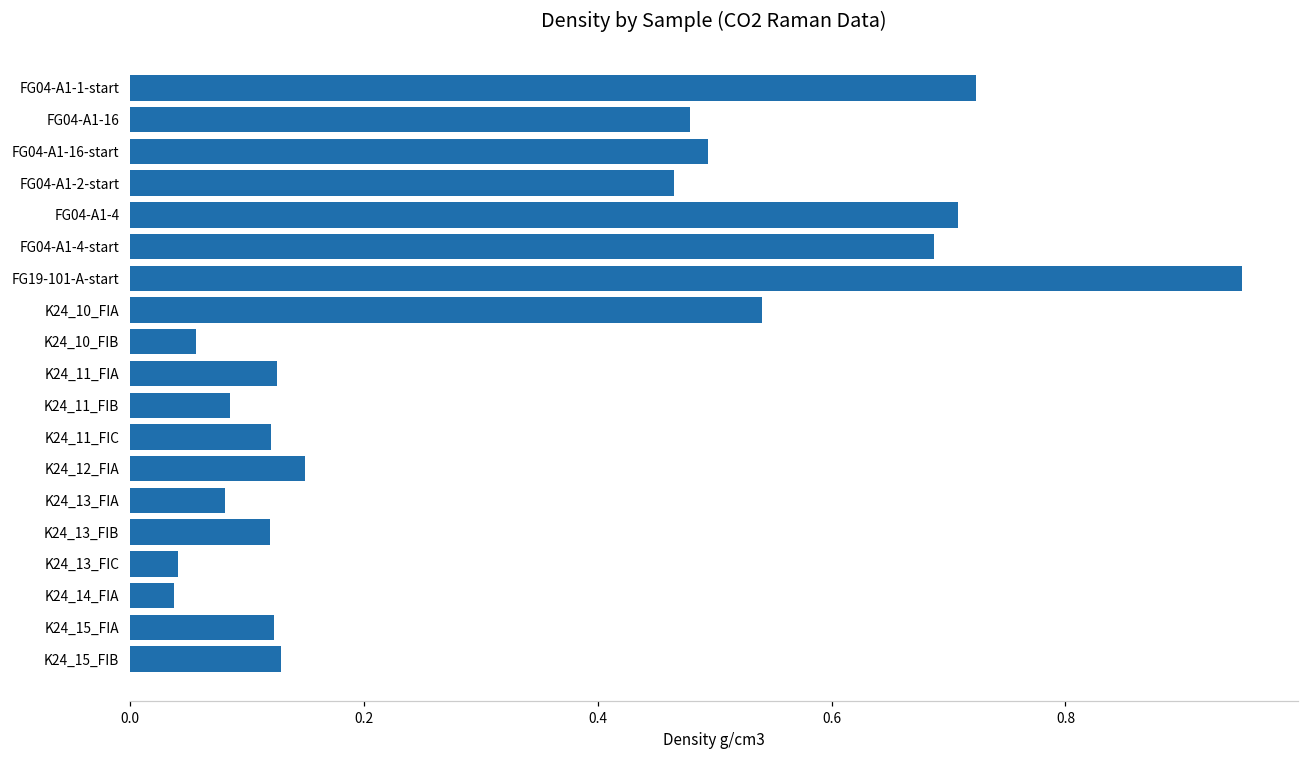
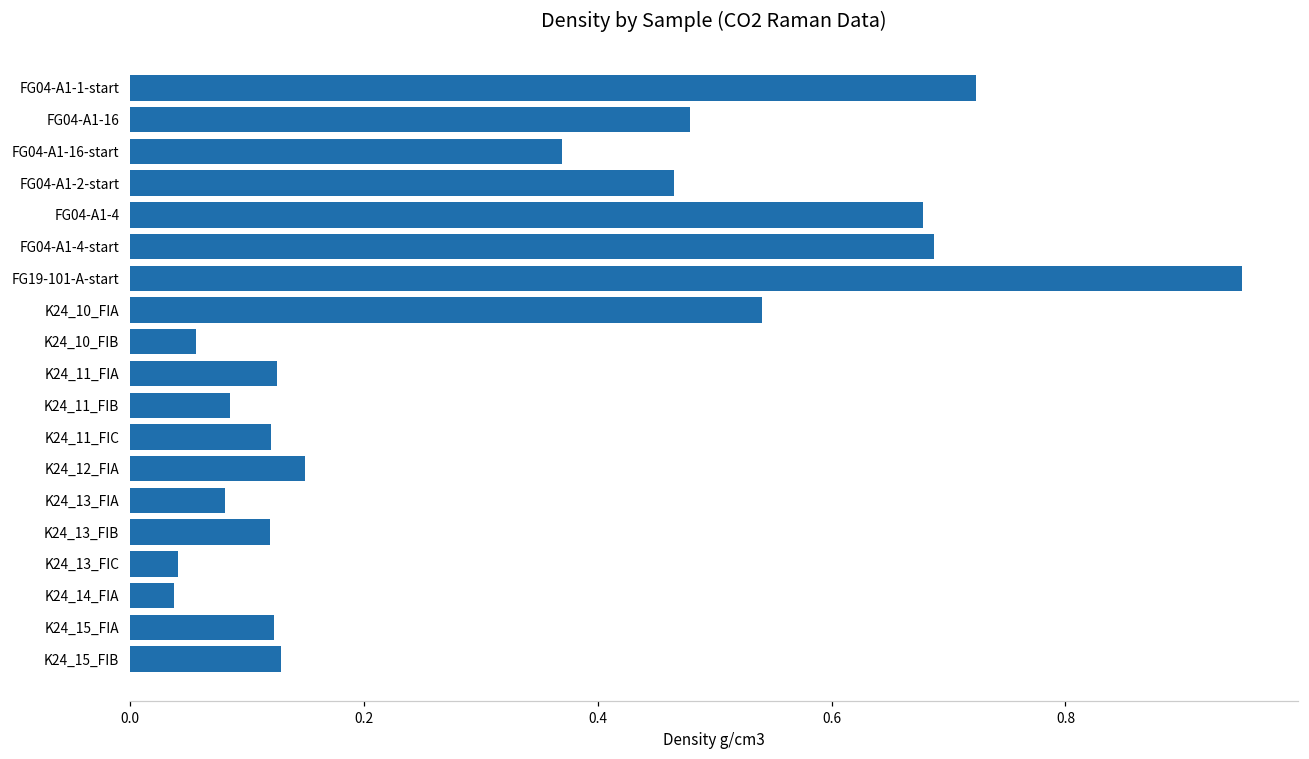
FG04-A1-16-start: 0.494 -> 0.370
FG04-A1-4: 0.708 -> 0.678
